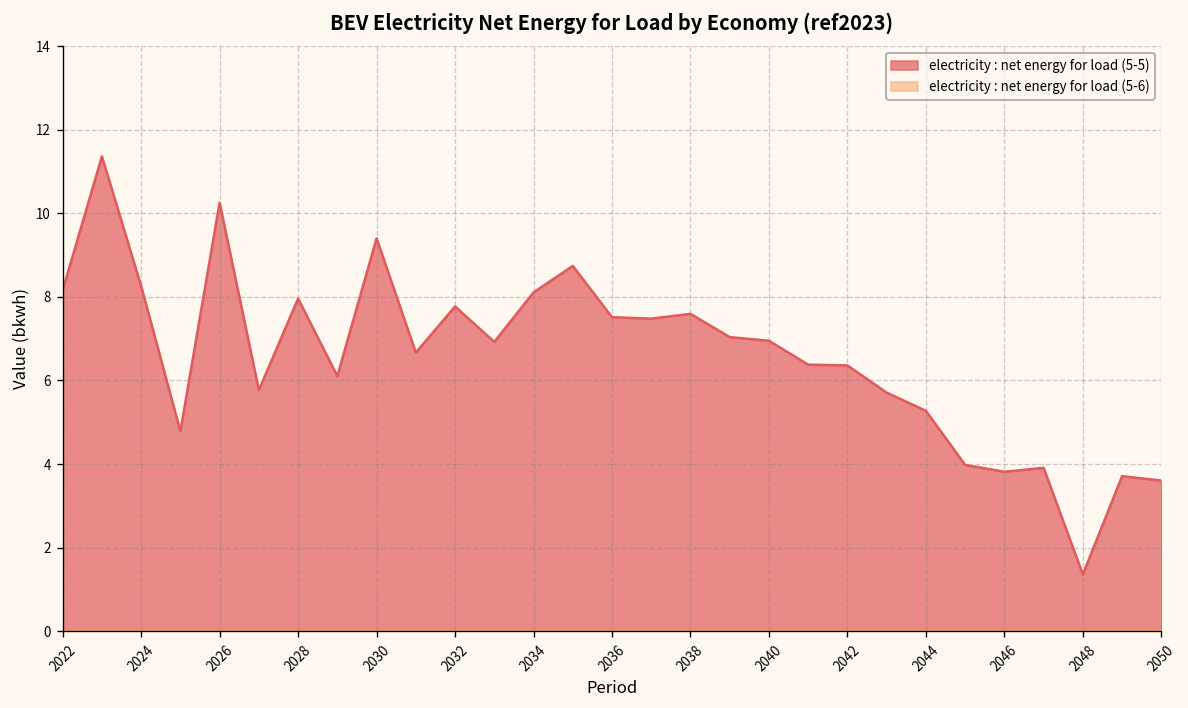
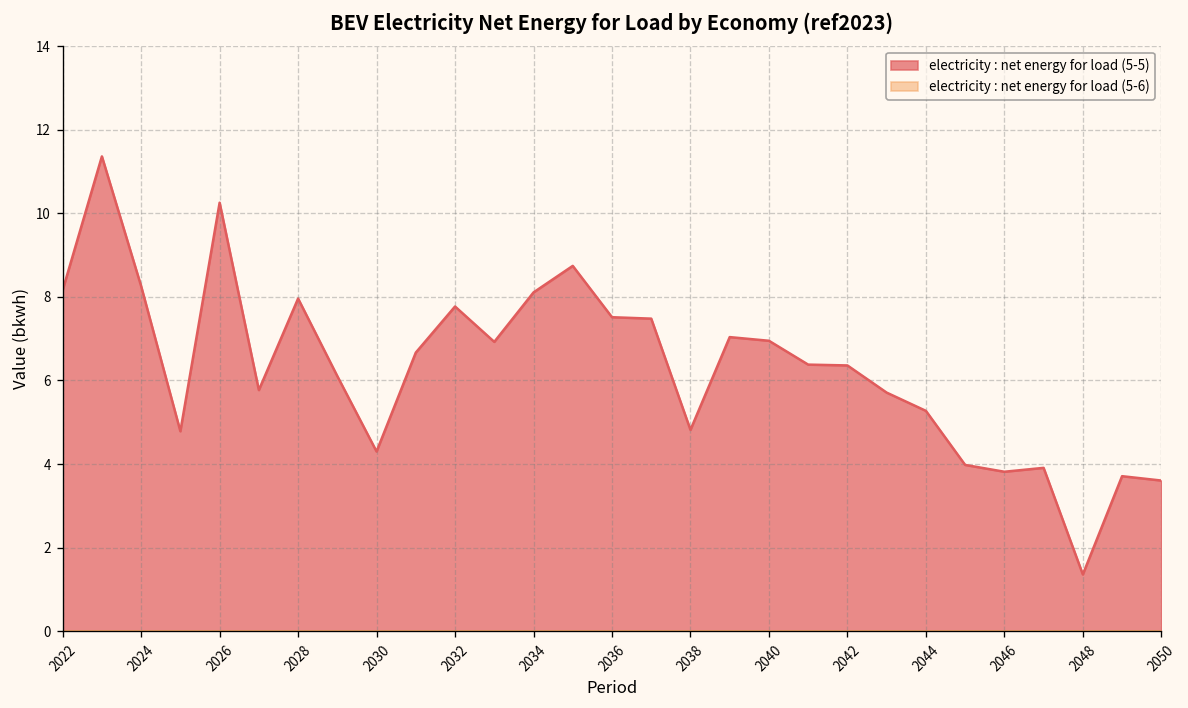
electricity : net energy for load (5-5), 2030: 9.4 -> 4.3
electricity : net energy for load (5-5), 2038: 7.6 -> 4.8
